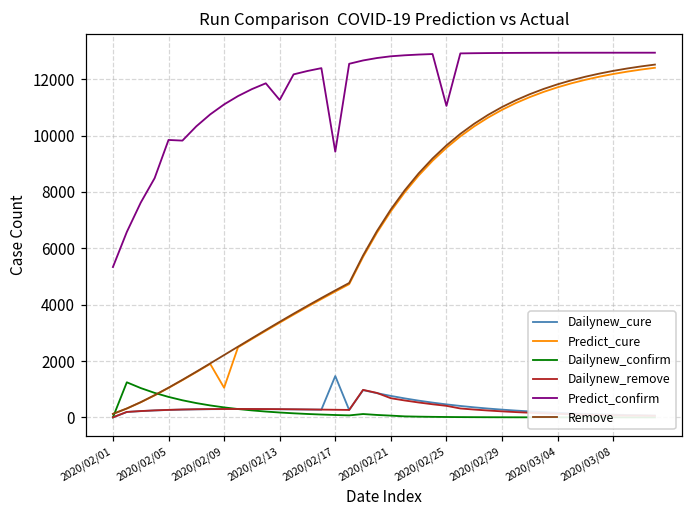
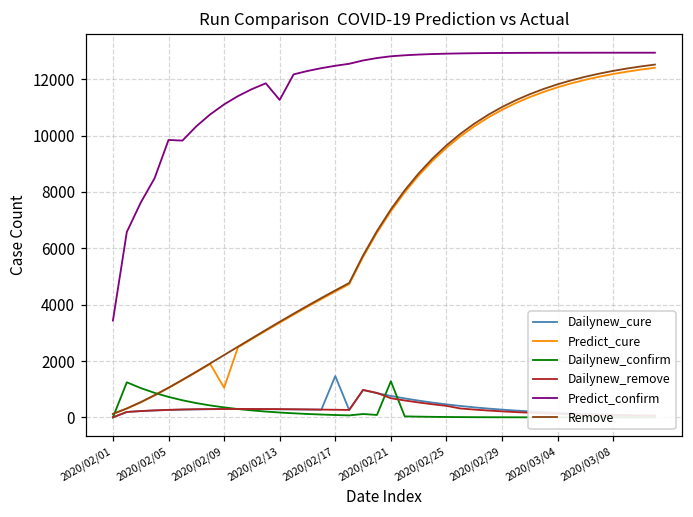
Predict_confirm, 2020/02/01: 5300 -> 3400
Predict_confirm, 2020/02/17: 9400 -> 12500
Dailynew_confirm, 2020/02/21: 100 -> 1300
Predict_confirm, 2020/02/25: 11100 -> 12900
